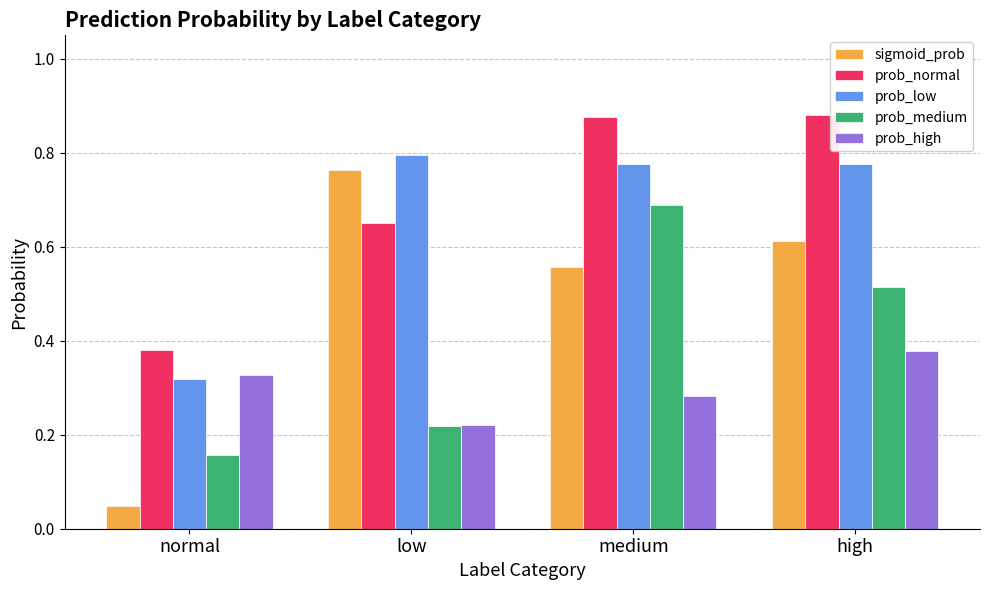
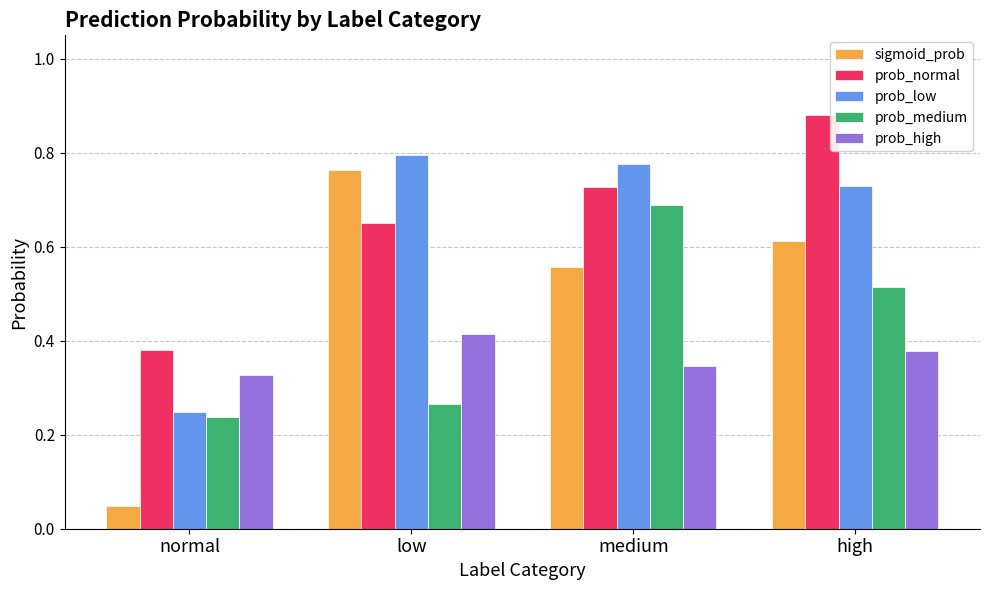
prob_low, normal: 0.32 -> 0.25
prob_medium, normal: 0.16 -> 0.24
prob_medium, low: 0.22 -> 0.27
prob_high, low: 0.22 -> 0.41
prob_normal, medium: 0.88 -> 0.73
prob_high, medium: 0.28 -> 0.35
prob_low, high: 0.78 -> 0.73
